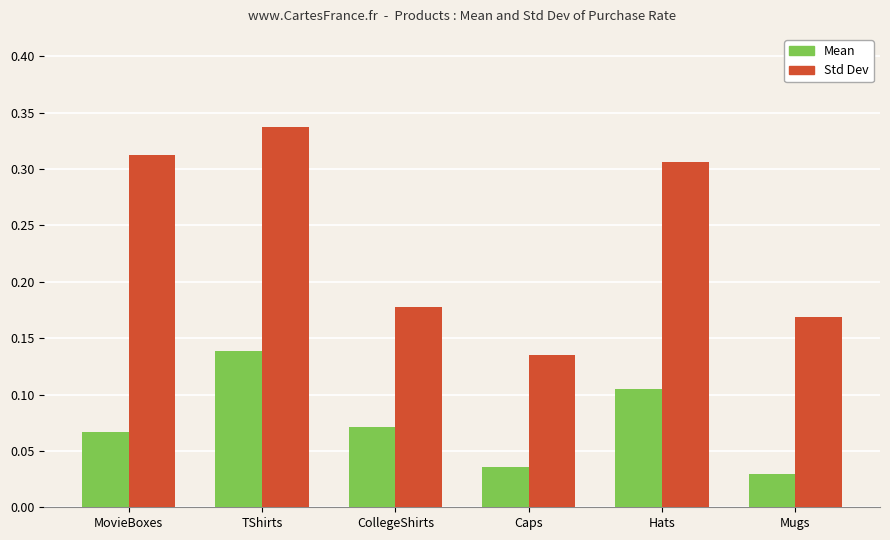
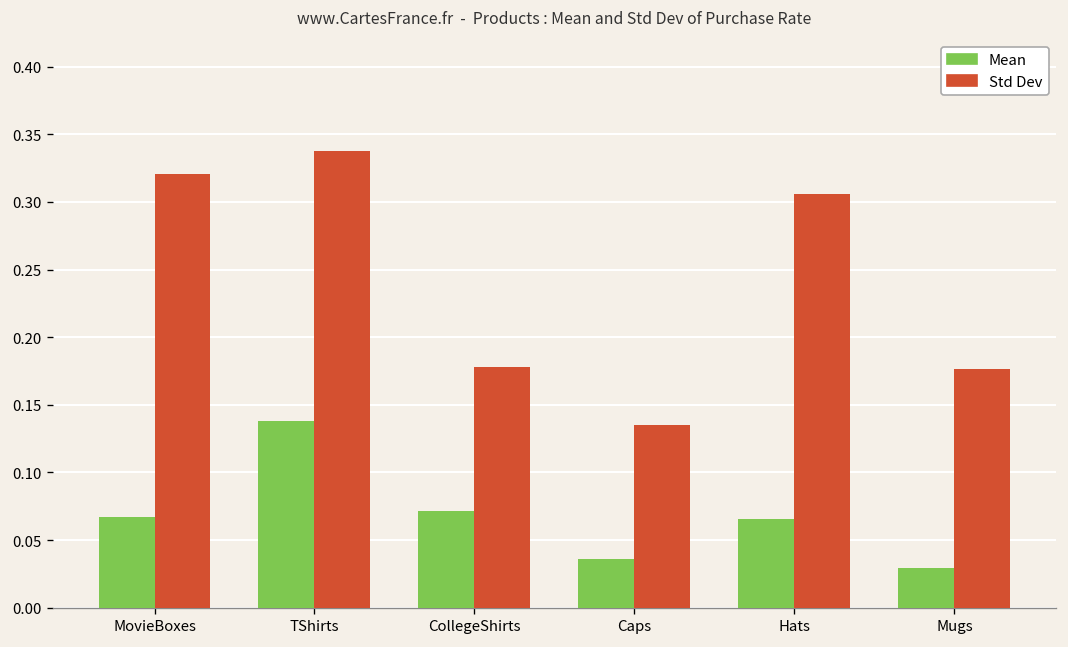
Std Dev, MovieBoxes: 0.313 -> 0.321
Mean, Hats: 0.105 -> 0.065
Std Dev, Mugs: 0.169 -> 0.177
